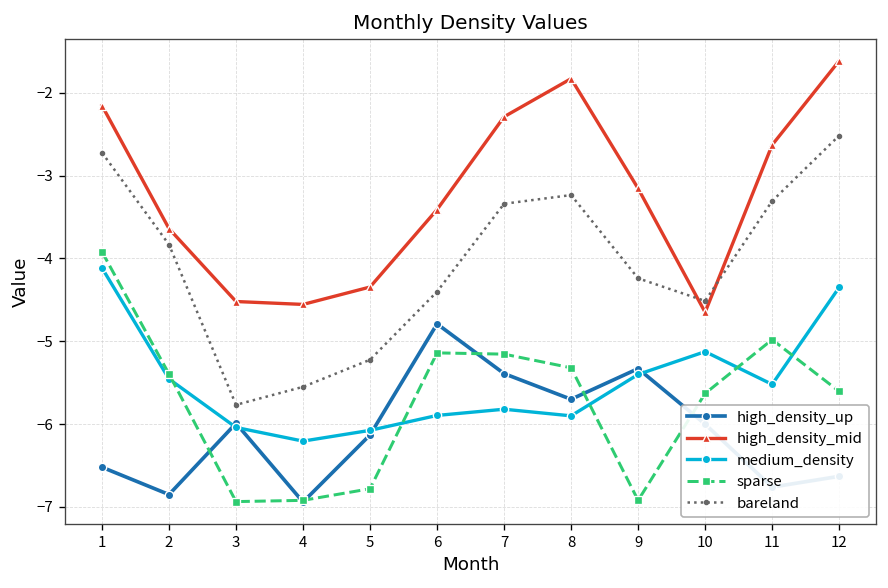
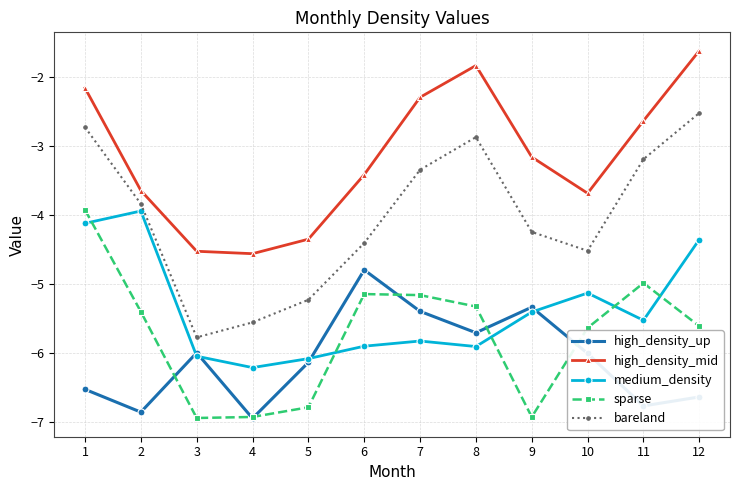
medium_density, 2: -5.5 -> -3.9
bareland, 8: -3.2 -> -2.9
high_density_mid, 10: -4.7 -> -3.7
bareland, 11: -3.3 -> -3.2
